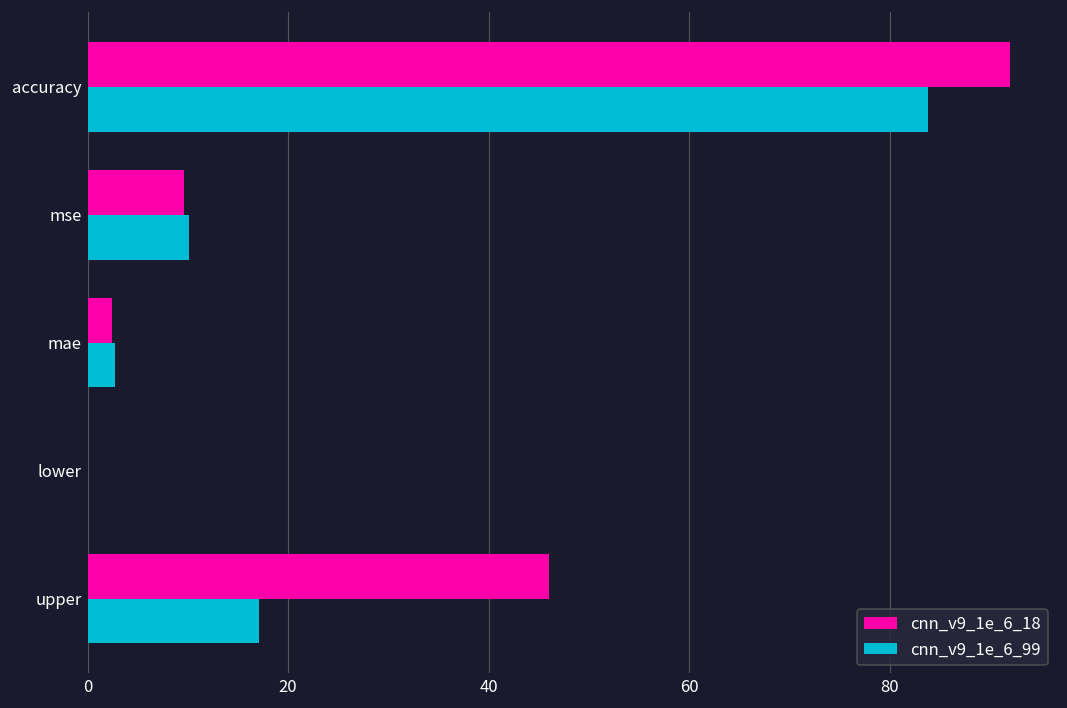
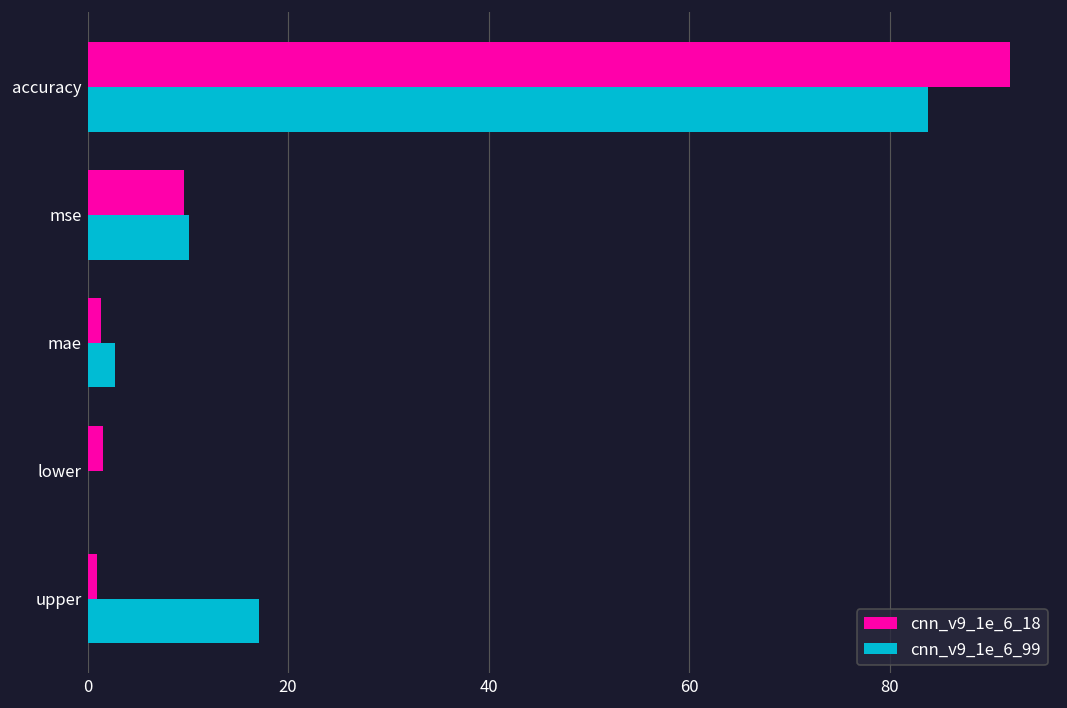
cnn_v9_1e_6_18, mae: 2 -> 1
cnn_v9_1e_6_18, lower: 0 -> 2
cnn_v9_1e_6_18, upper: 46 -> 1
